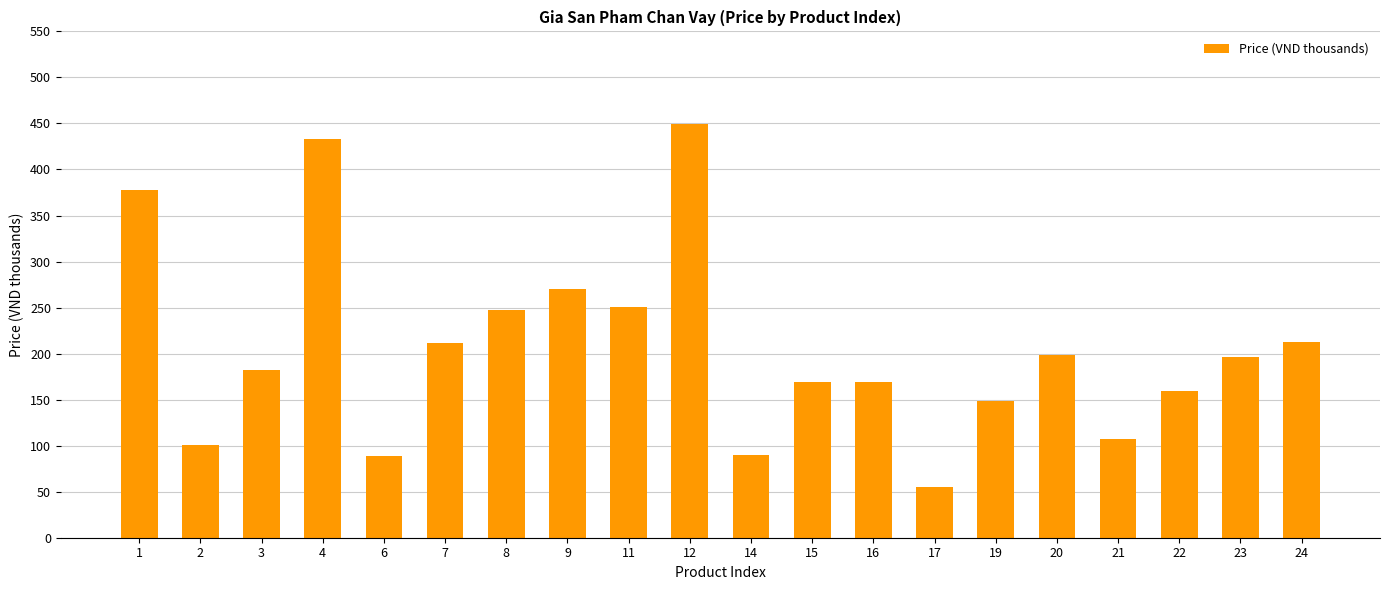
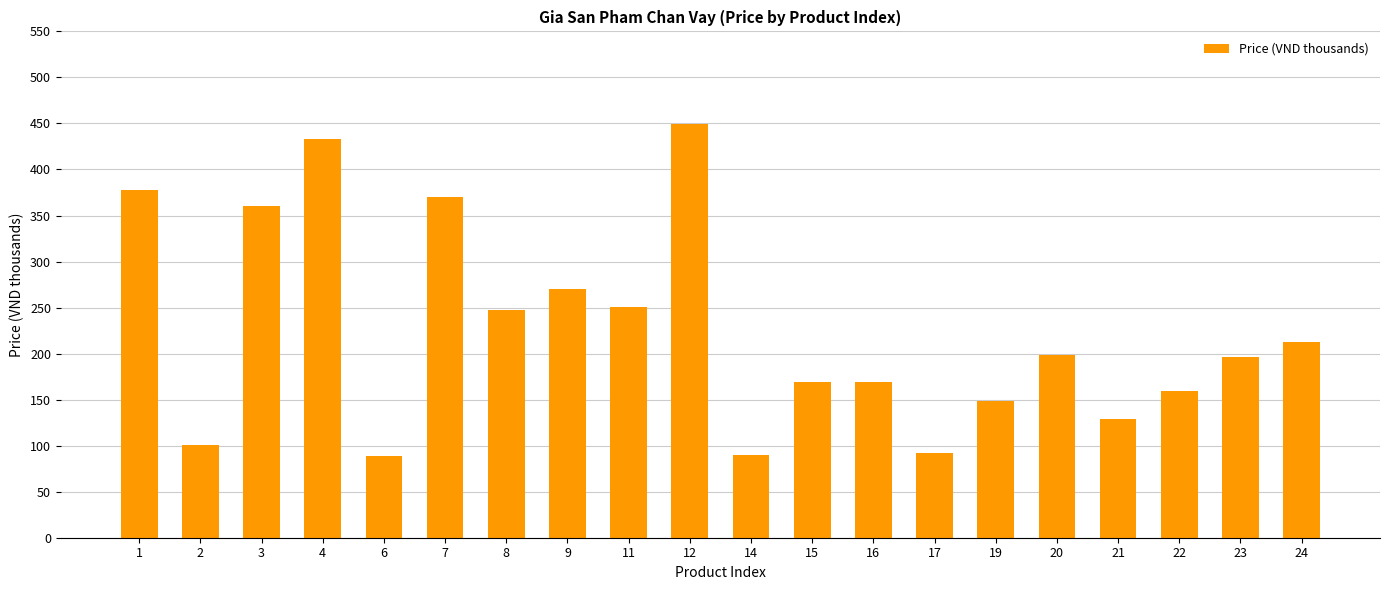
3: 180 -> 360
7: 210 -> 370
17: 60 -> 90
21: 110 -> 130
